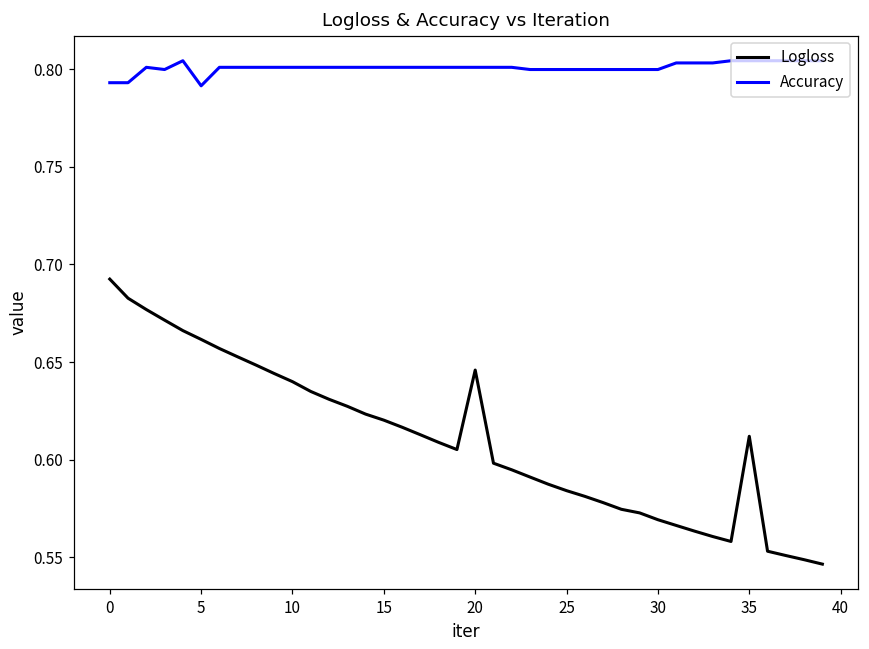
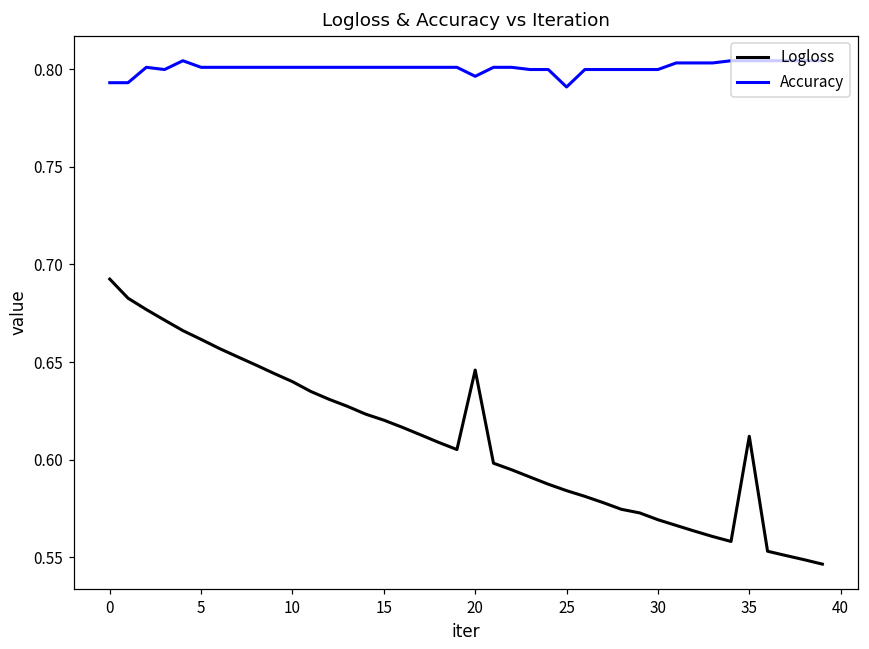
Accuracy, 5: 0.791 -> 0.801
Accuracy, 20: 0.801 -> 0.796
Accuracy, 25: 0.800 -> 0.791
